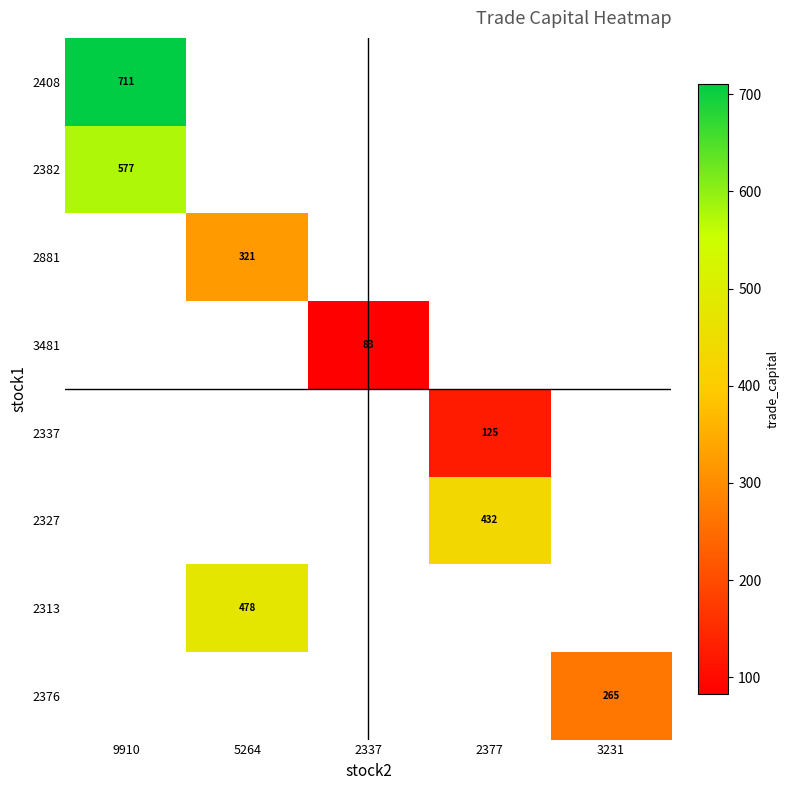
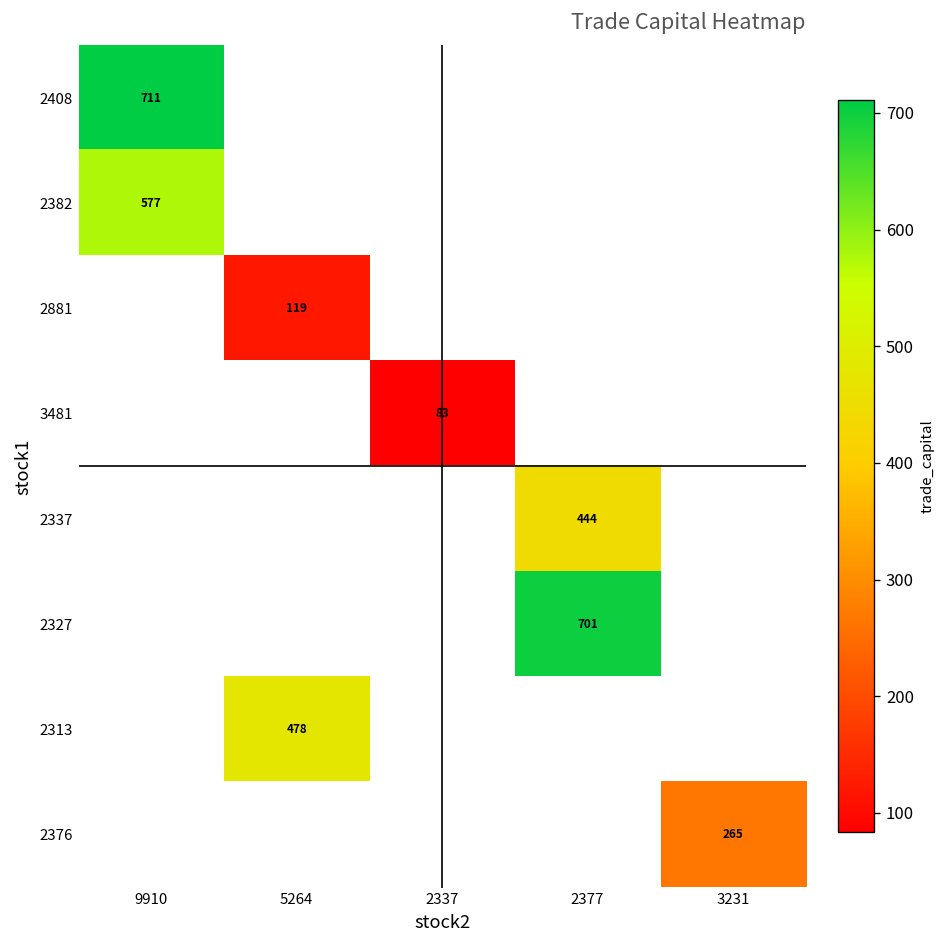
2881, 5264: 321 -> 119
2337, 2377: 125 -> 444
2327, 2377: 432 -> 701
